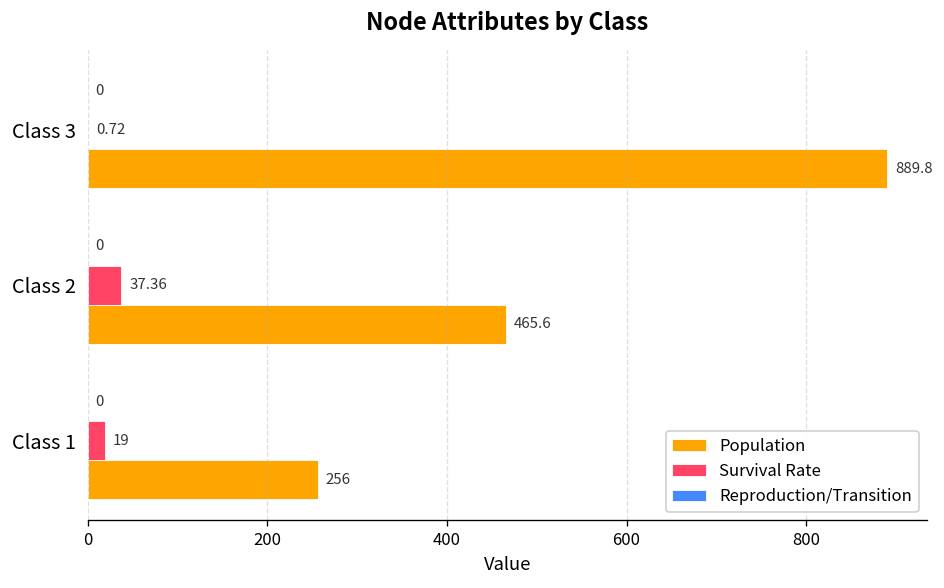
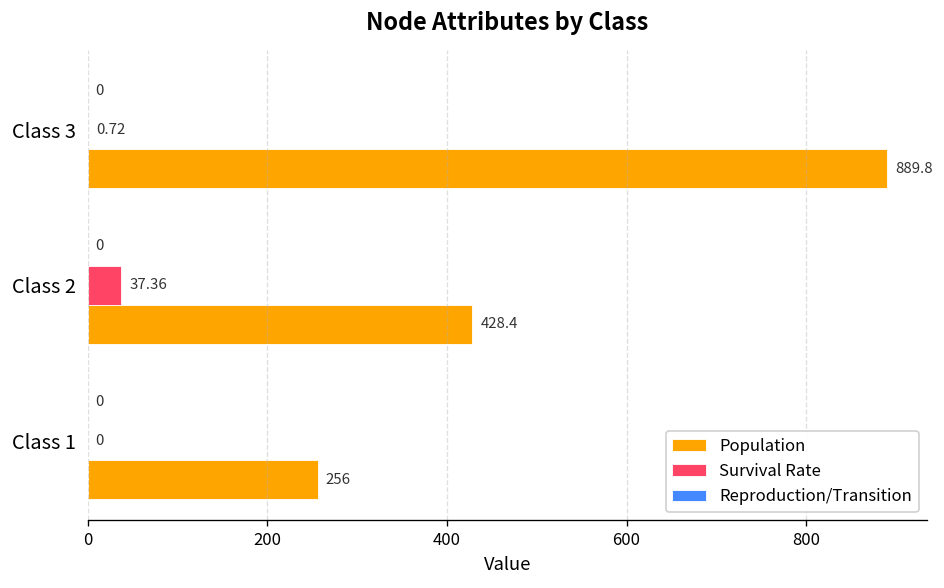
Population, Class 2: 465.6 -> 428.4
Survival Rate, Class 1: 19 -> 0
